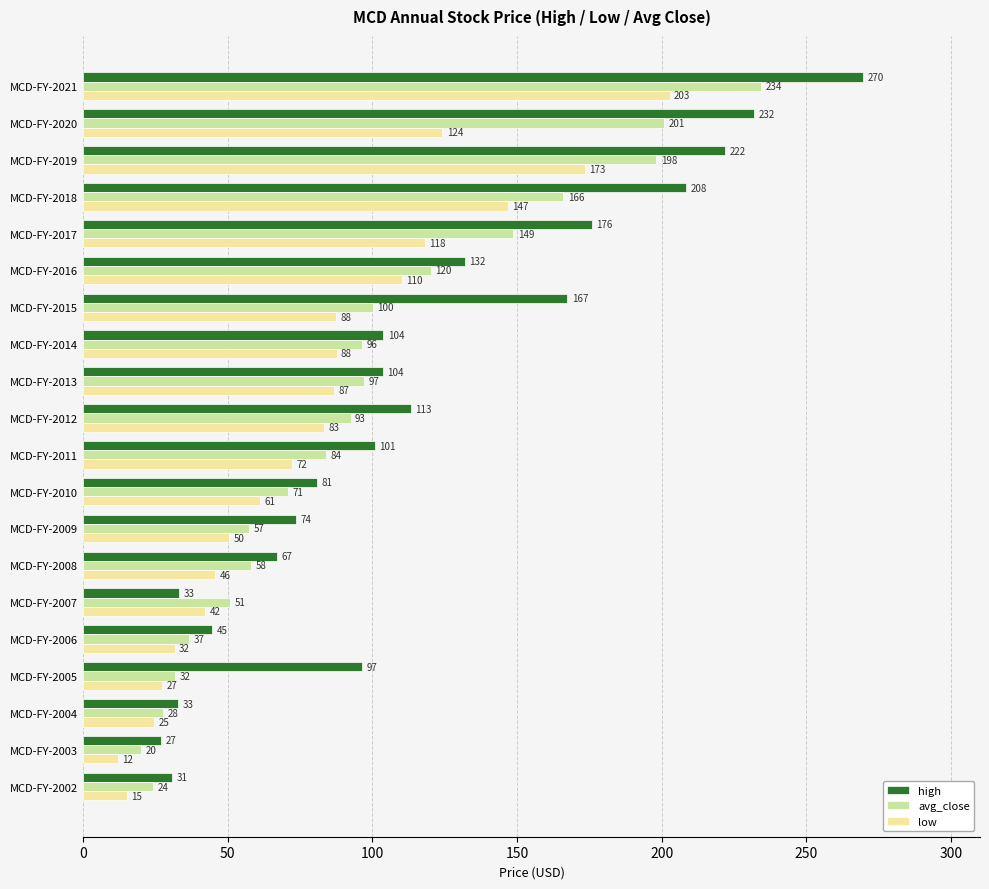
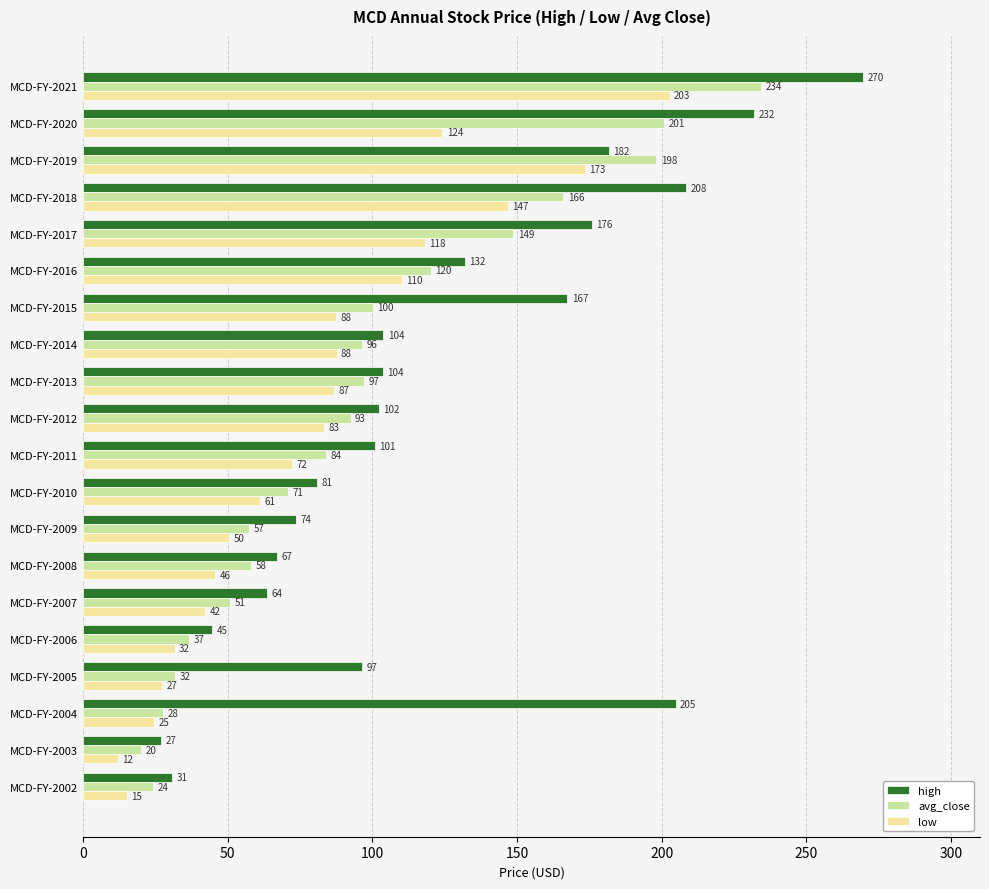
high, MCD-FY-2019: 222 -> 182
high, MCD-FY-2012: 113 -> 102
high, MCD-FY-2007: 33 -> 64
high, MCD-FY-2004: 33 -> 205
